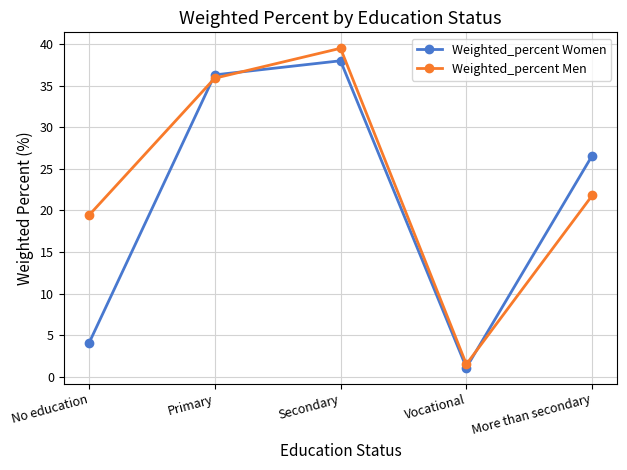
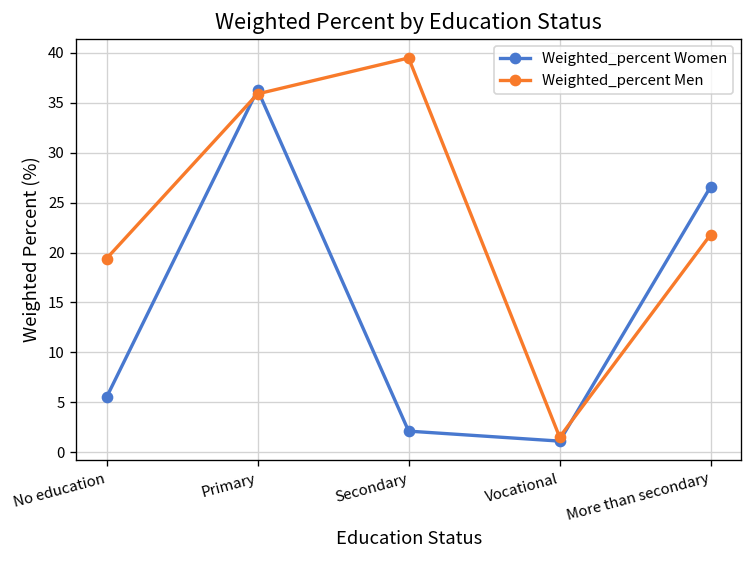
Weighted_percent Women, No education: 4 -> 6
Weighted_percent Women, Secondary: 38 -> 2
